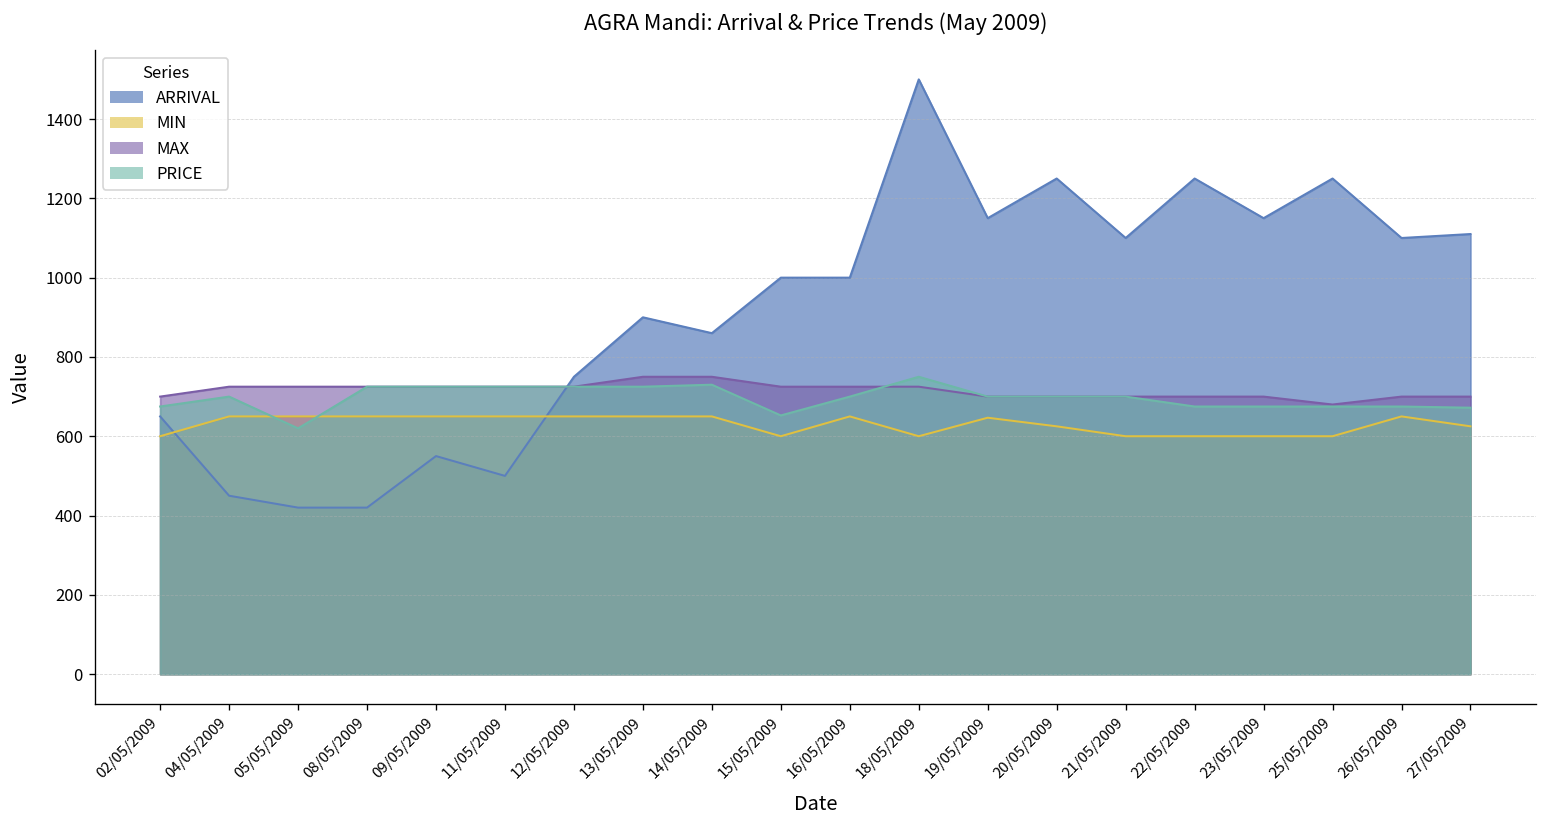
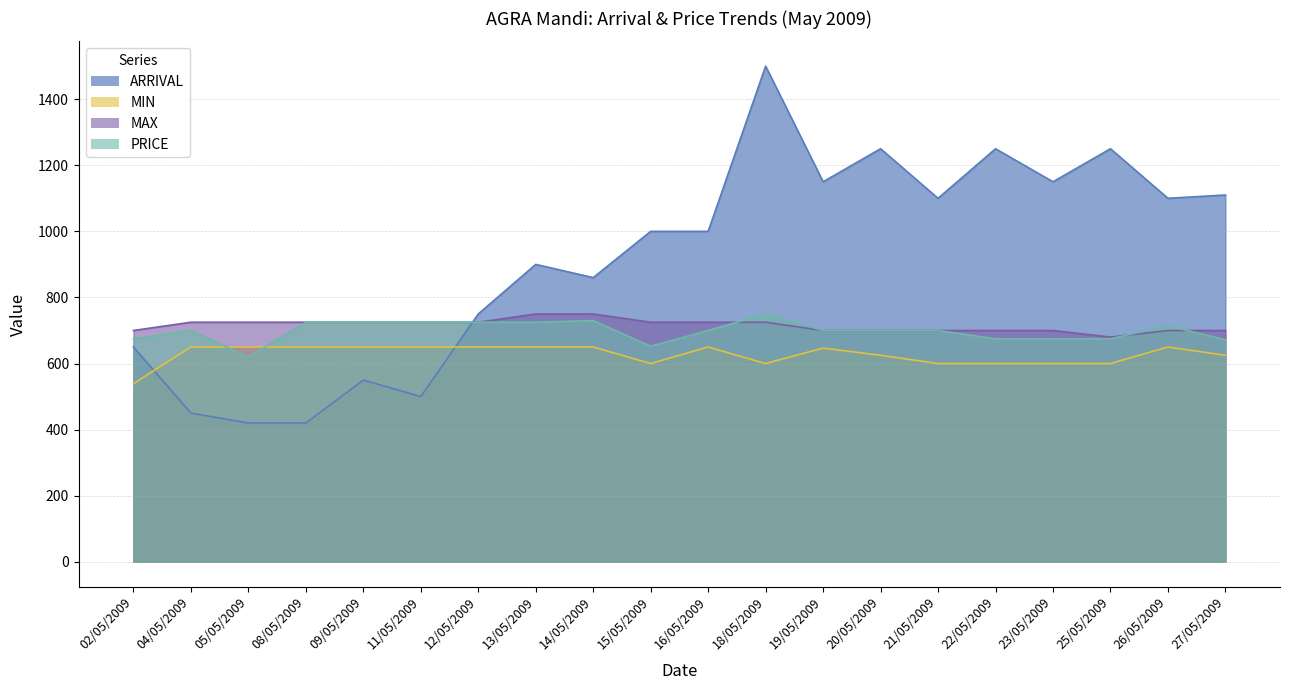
MIN, 02/05/2009: 600 -> 540
PRICE, 26/05/2009: 680 -> 710
